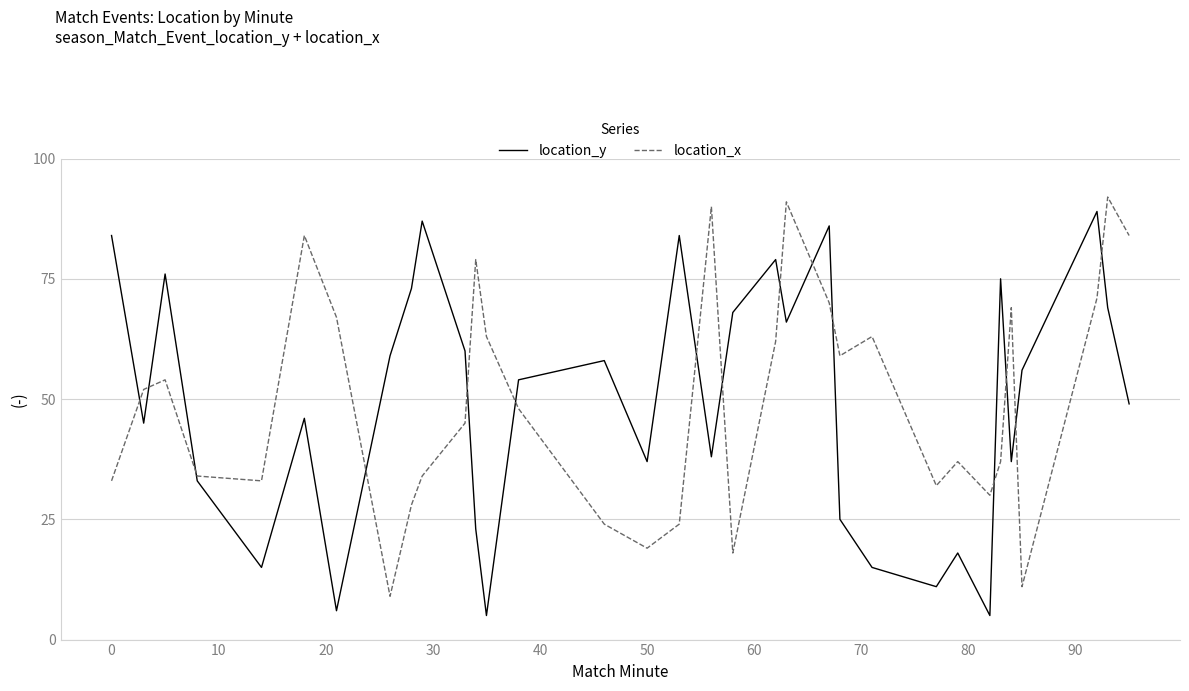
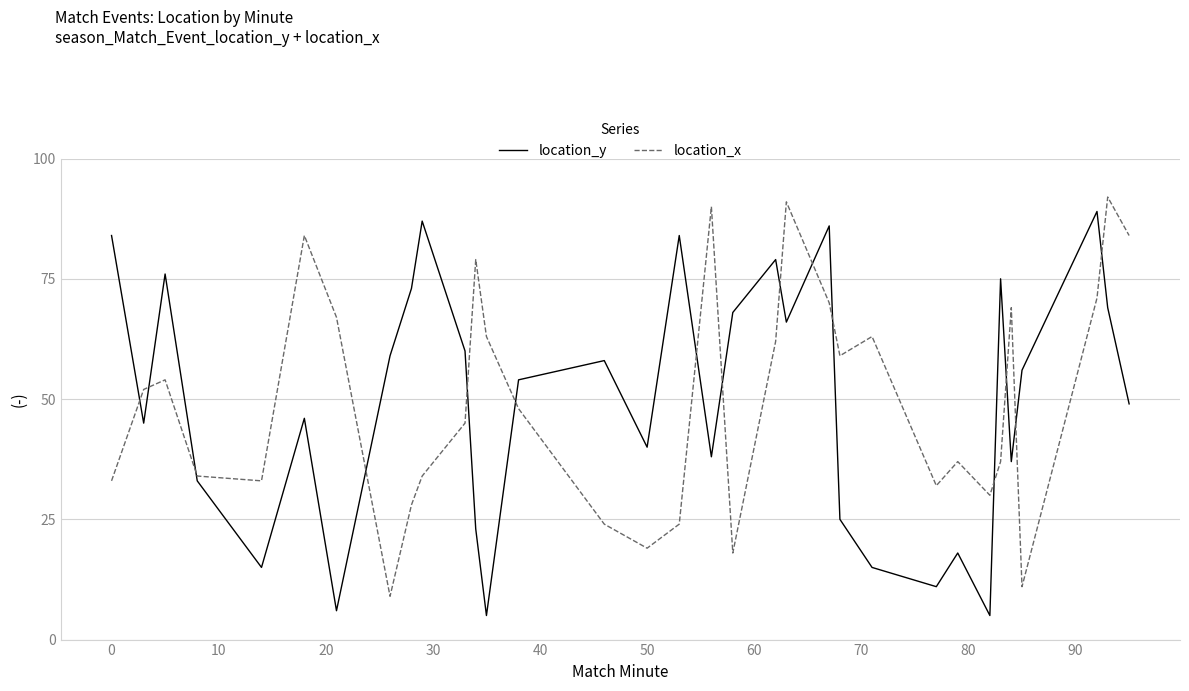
location_y, 50: 37 -> 40
